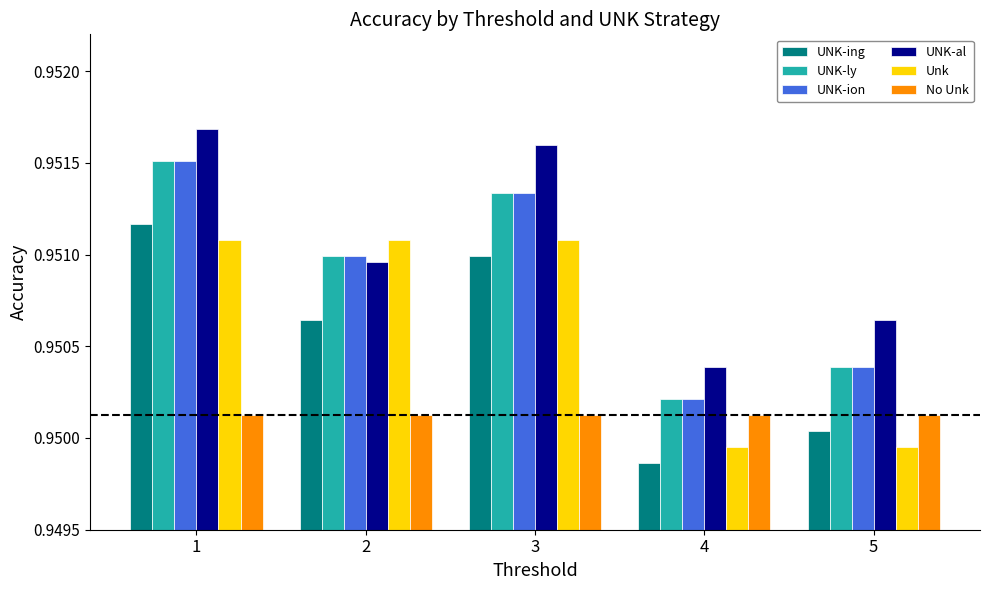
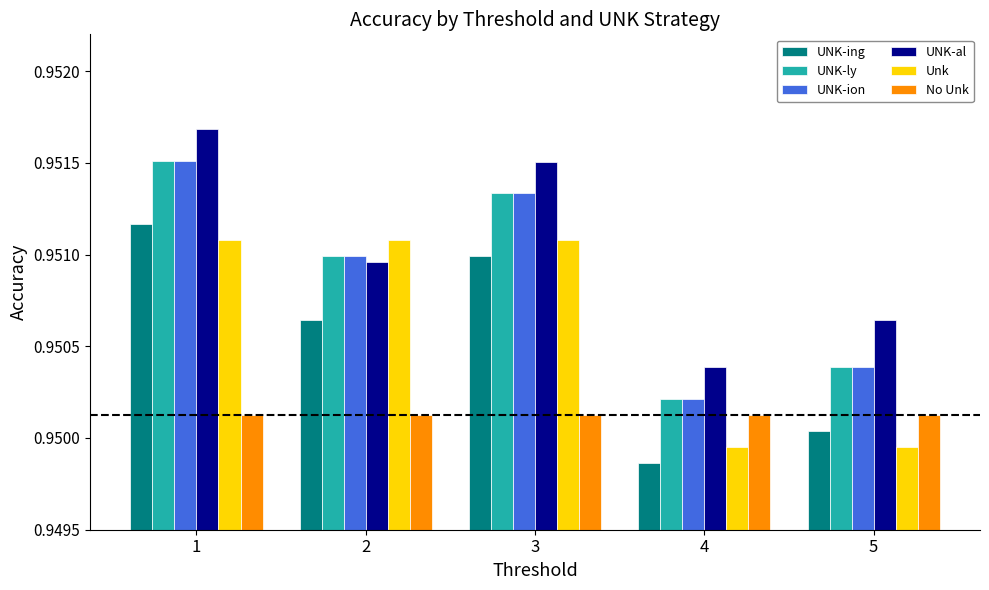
UNK-al, 3: 0.95160 -> 0.95150
